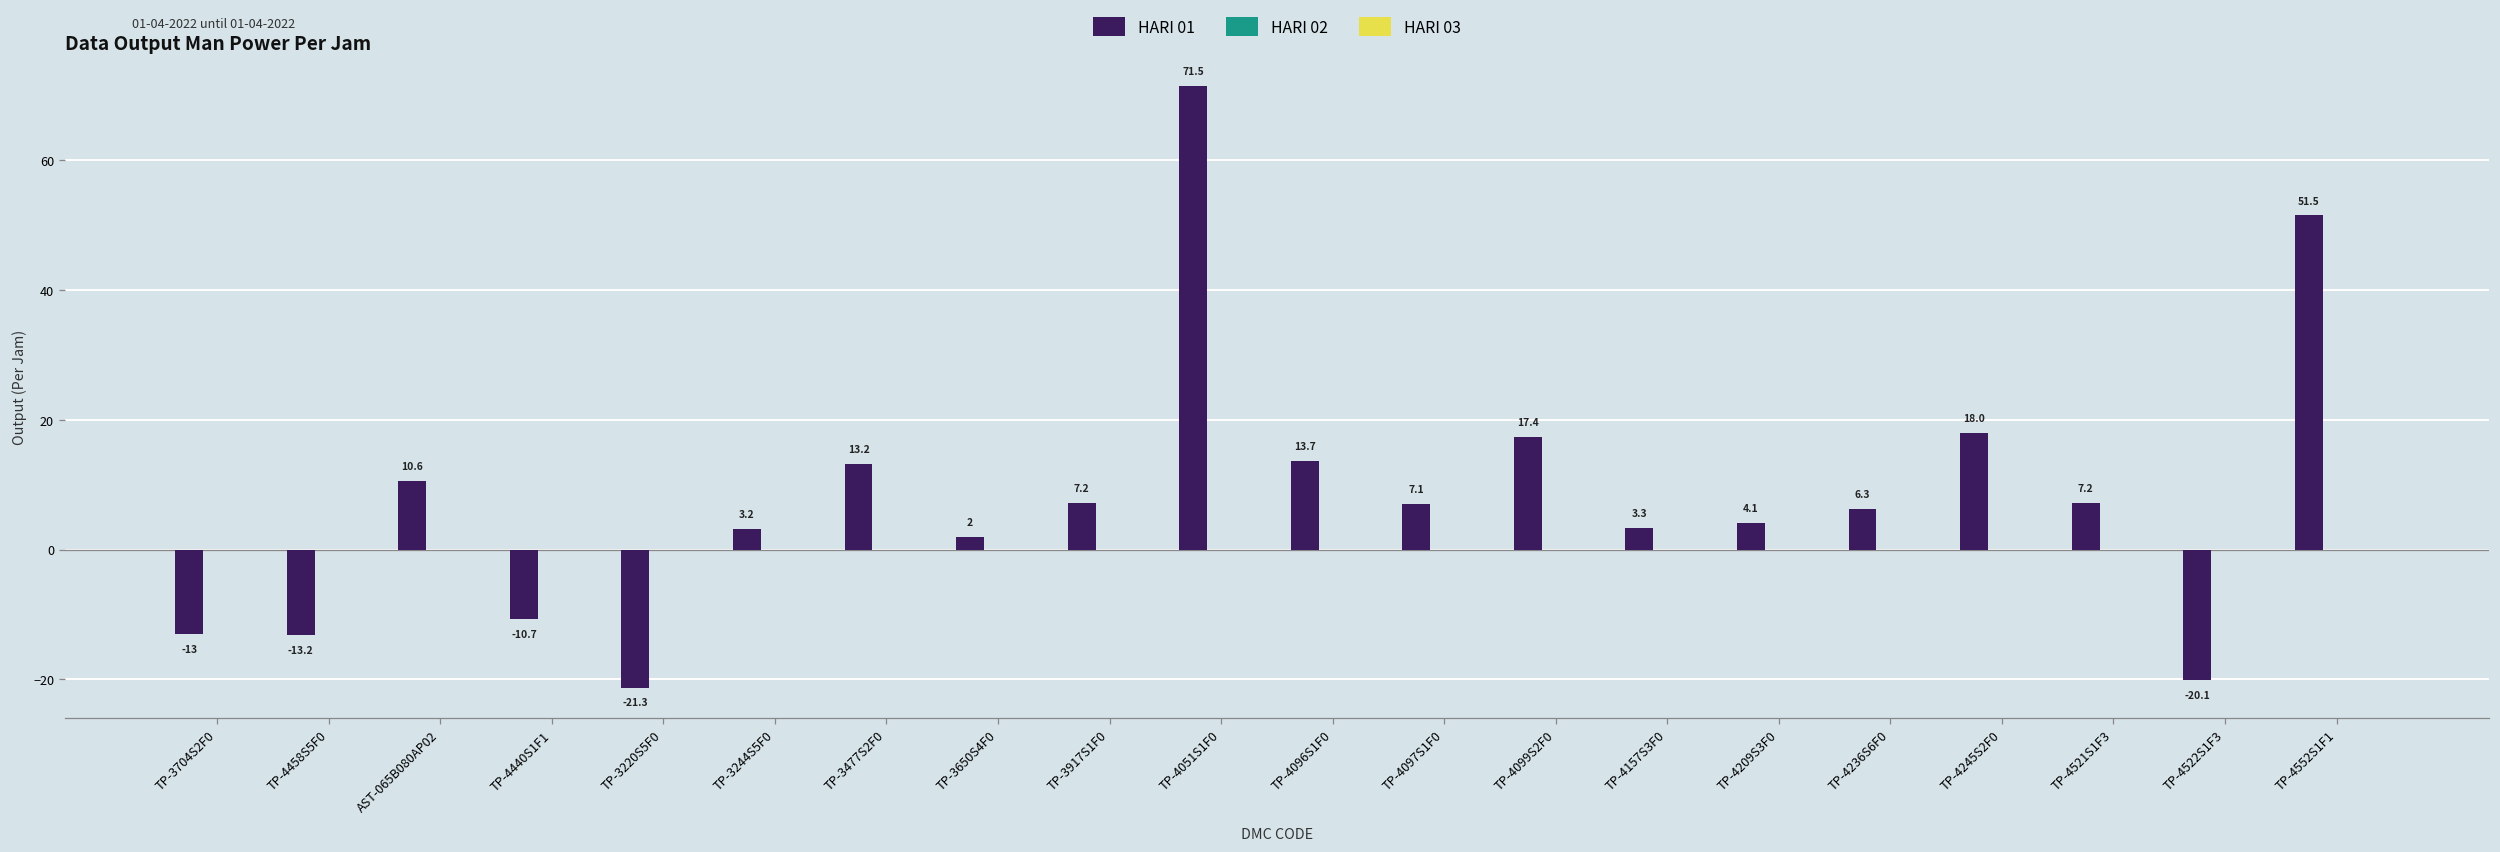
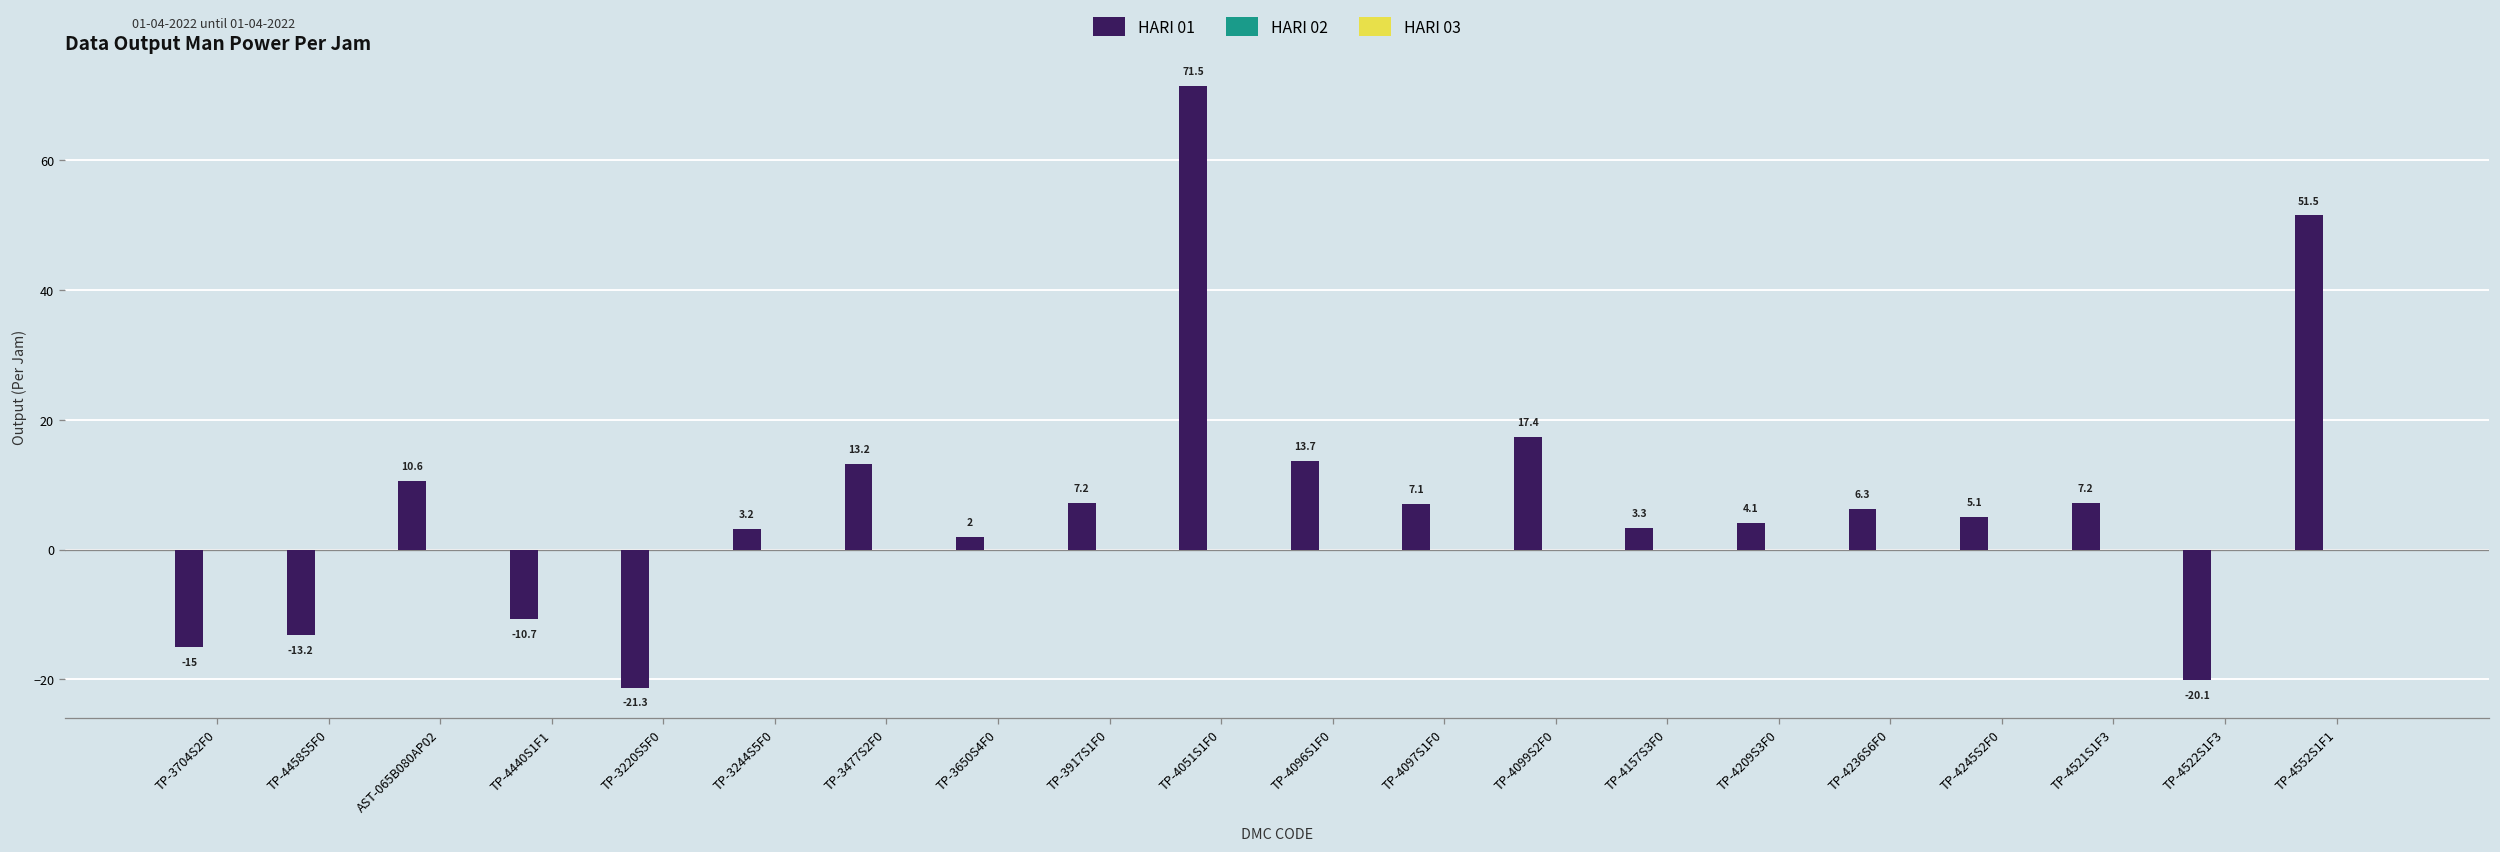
HARI 01, TP-3704S2F0: -13 -> -15
HARI 01, TP-4245S2F0: 18.0 -> 5.1
